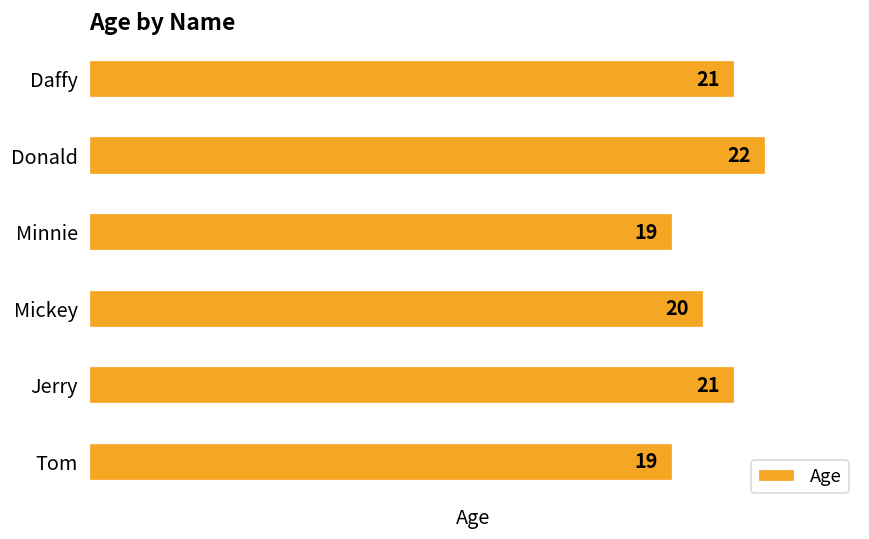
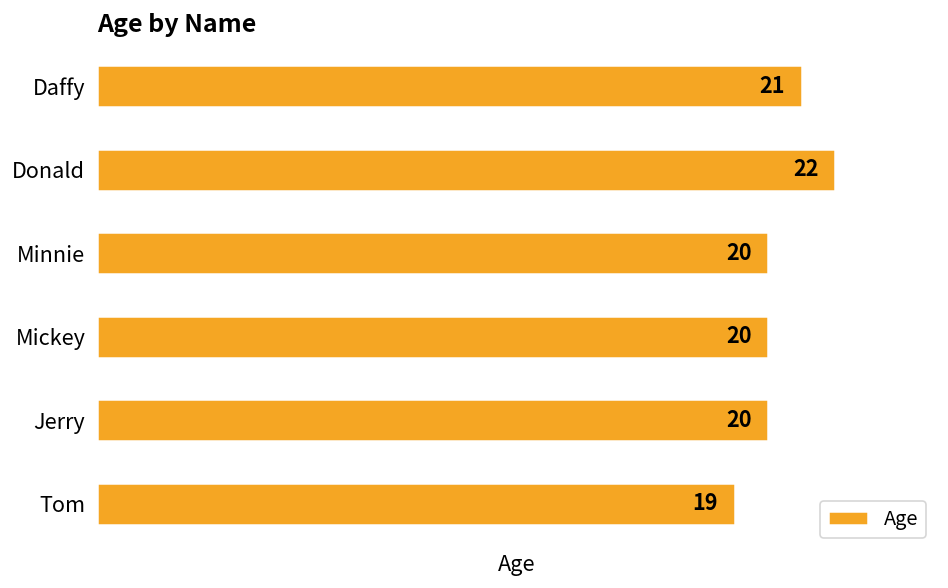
Minnie: 19 -> 20
Jerry: 21 -> 20
